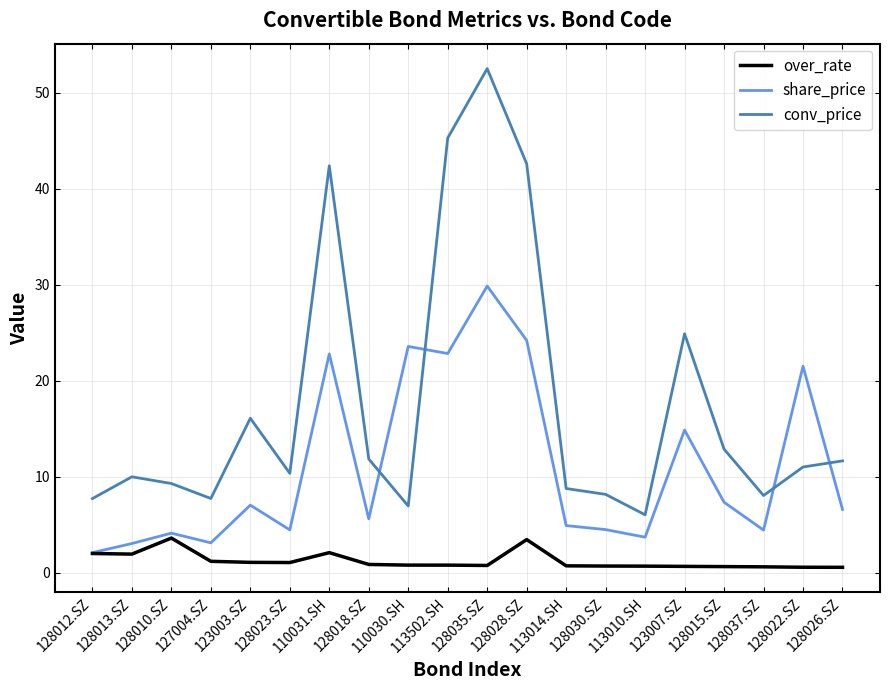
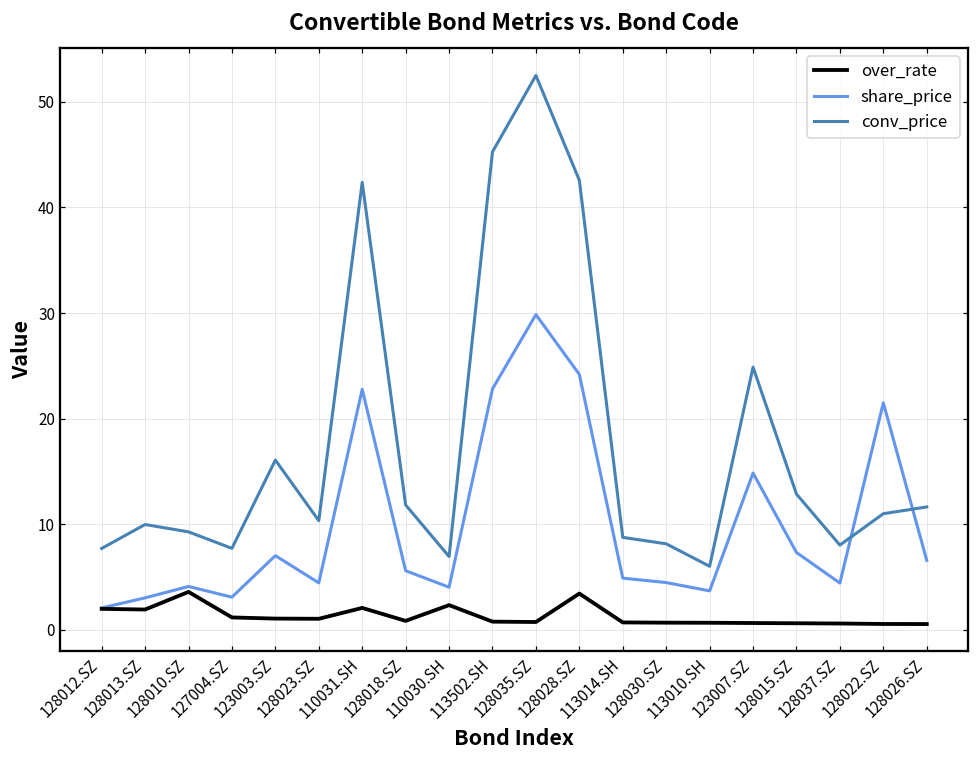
over_rate, 110030.SH: 1 -> 2
share_price, 110030.SH: 24 -> 4
